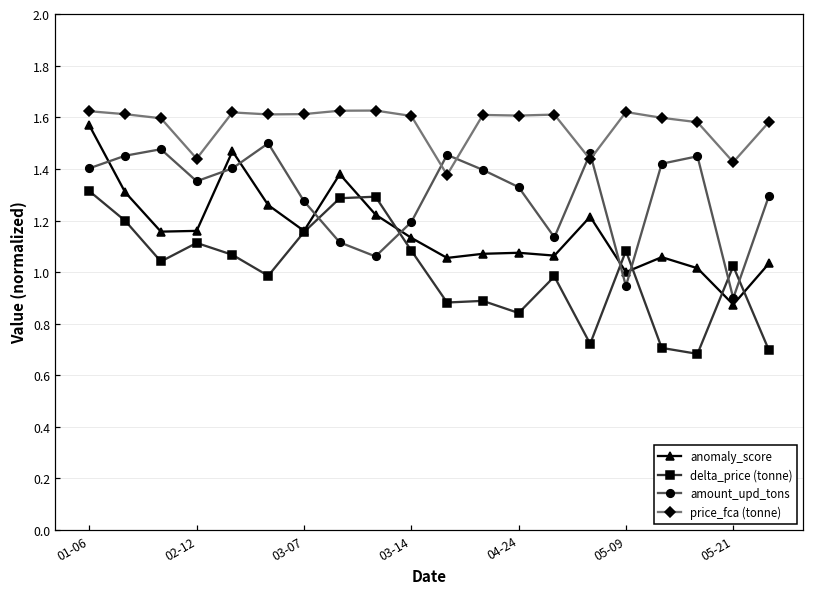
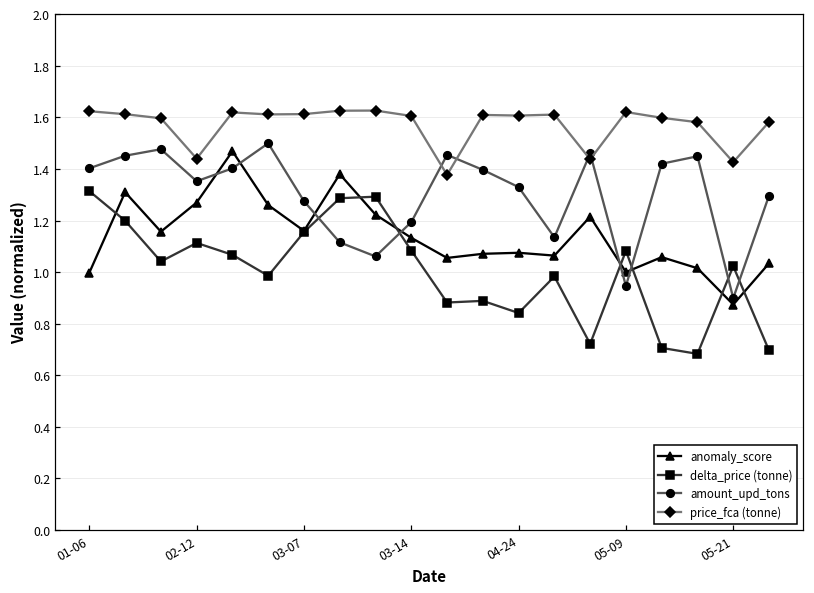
anomaly_score, 01-06: 1.57 -> 1.00
anomaly_score, 02-12: 1.16 -> 1.27
